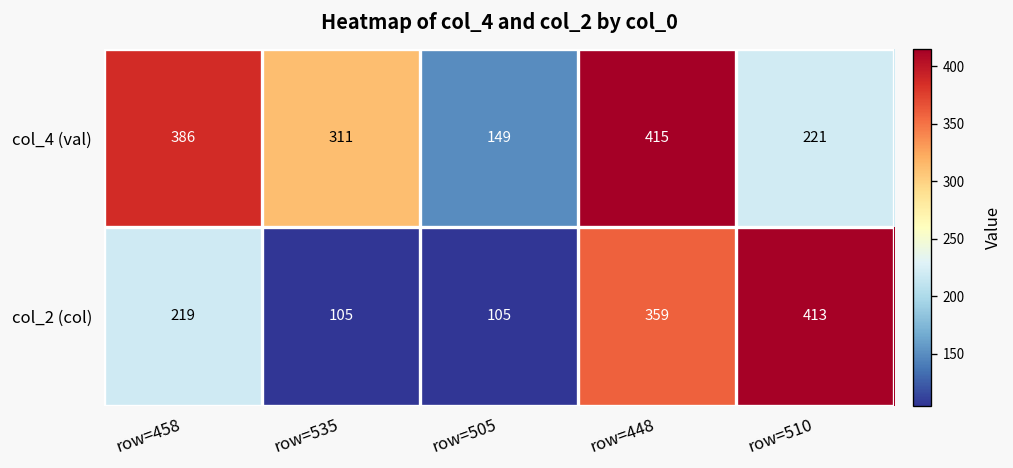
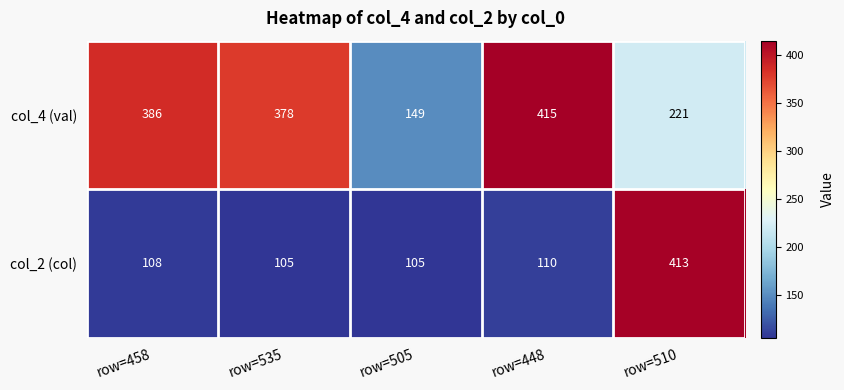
col_4 (val), row=535: 311 -> 378
col_2 (col), row=458: 219 -> 108
col_2 (col), row=448: 359 -> 110
